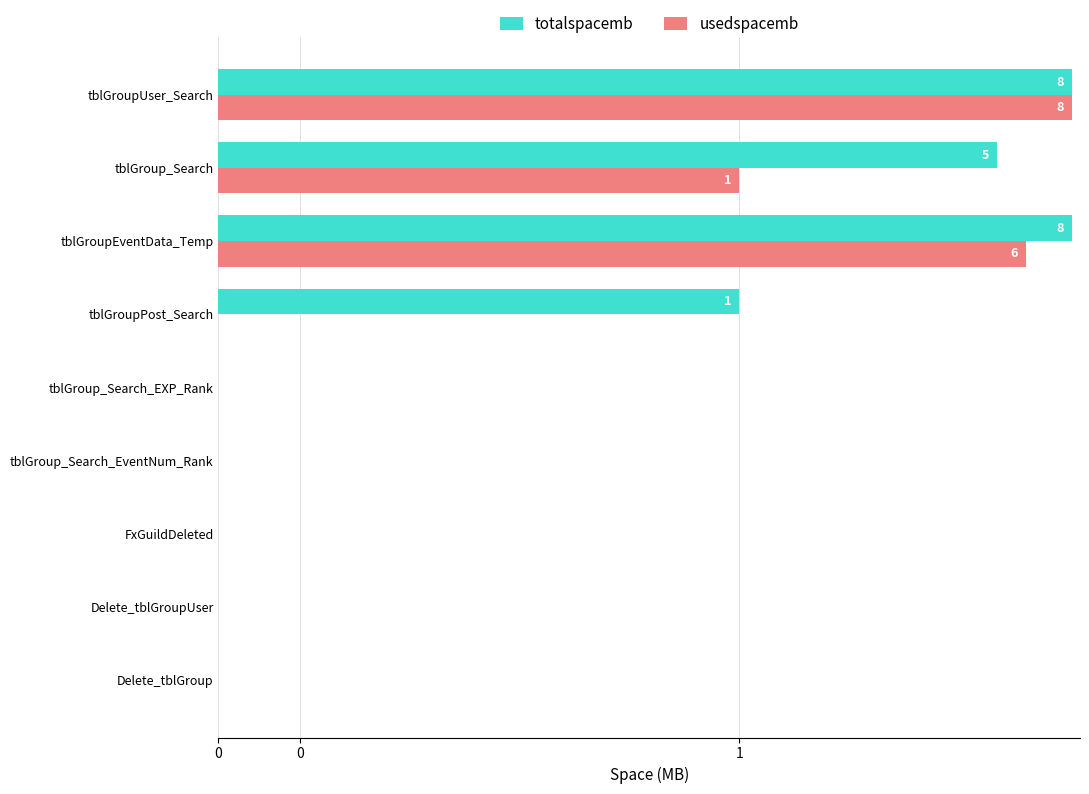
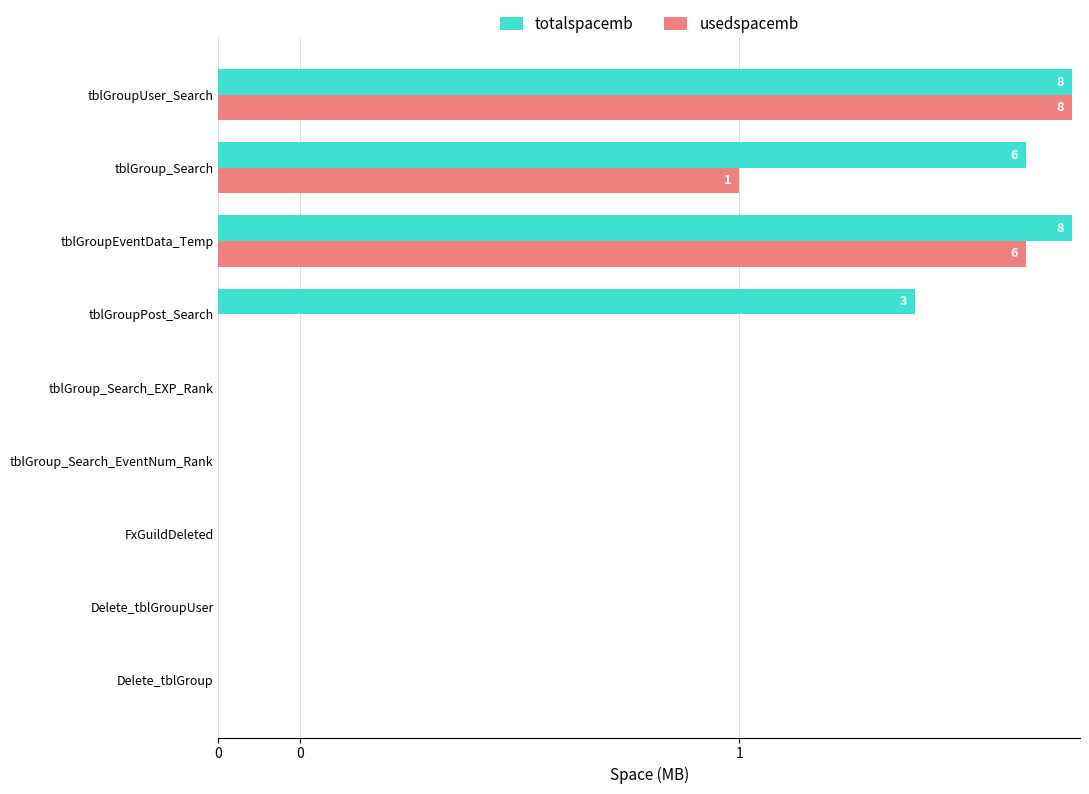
totalspacemb, tblGroup_Search: 5 -> 6
totalspacemb, tblGroupPost_Search: 1 -> 3
